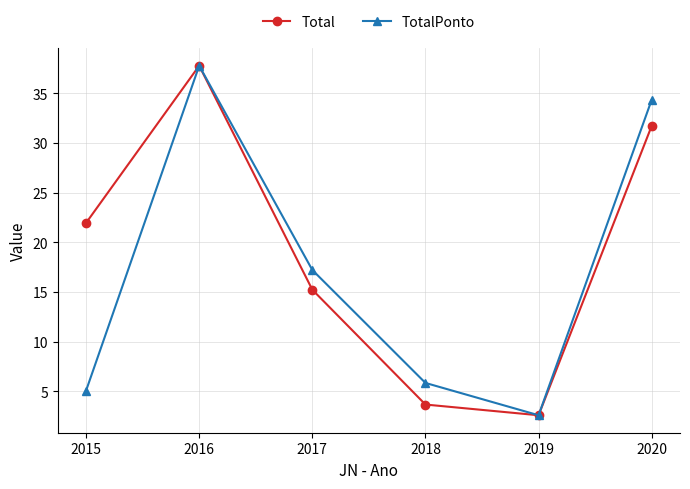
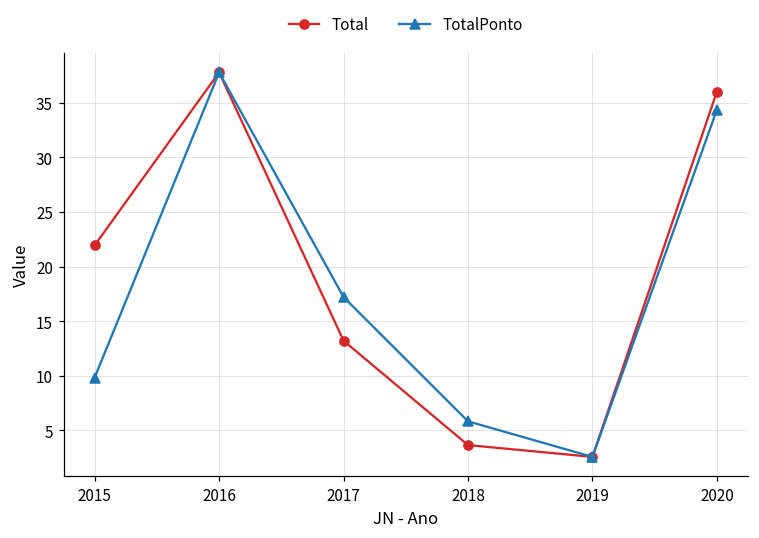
TotalPonto, 2015: 5 -> 10
Total, 2017: 15 -> 13
Total, 2020: 32 -> 36
